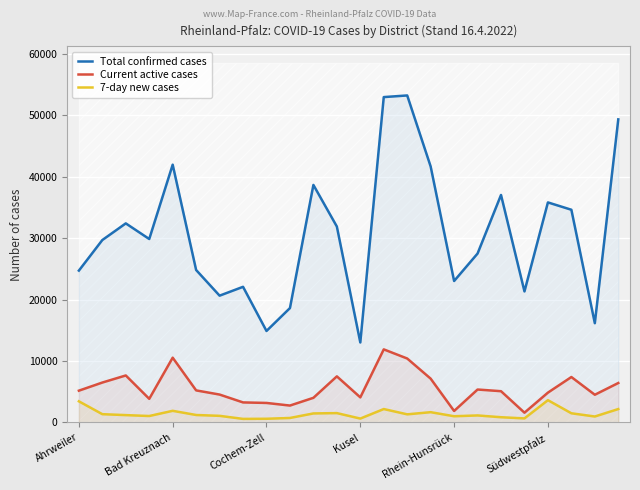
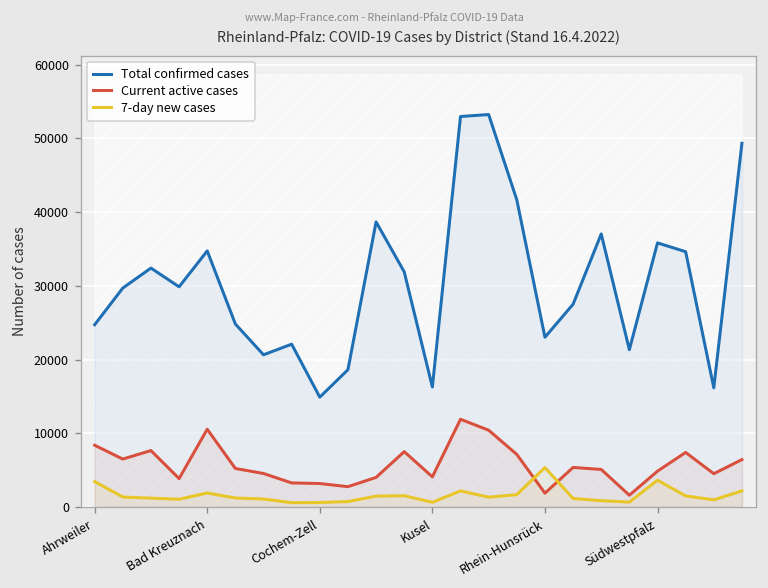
Current active cases, Ahrweiler: 5000 -> 8000
Total confirmed cases, Bad Kreuznach: 42000 -> 35000
Total confirmed cases, Kusel: 13000 -> 16000
7-day new cases, Rhein-Hunsrück: 1000 -> 5000
